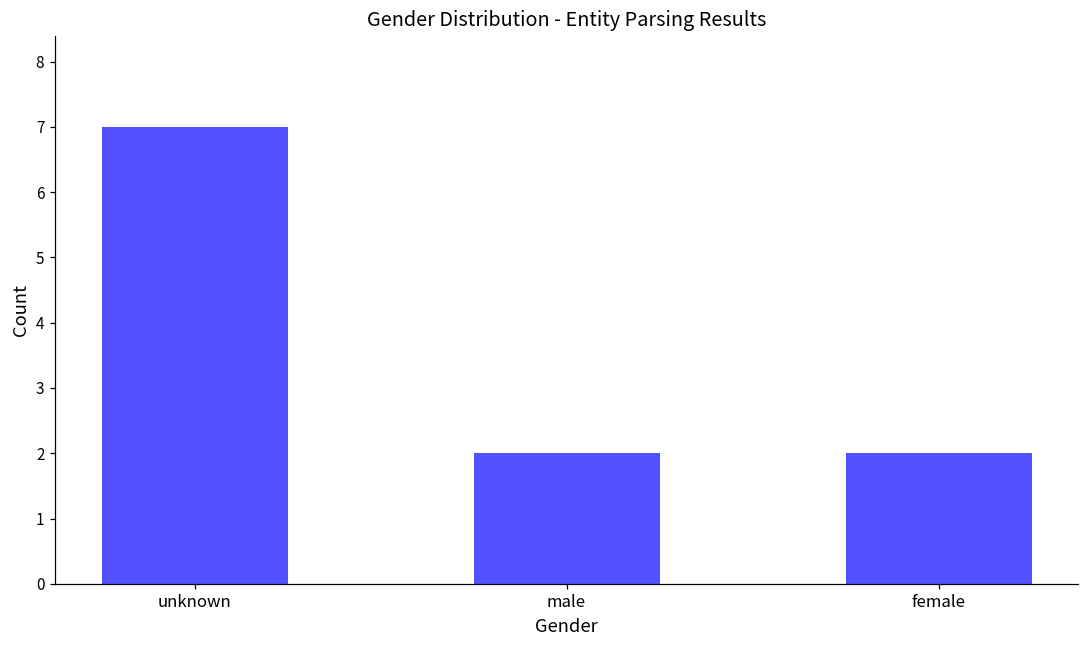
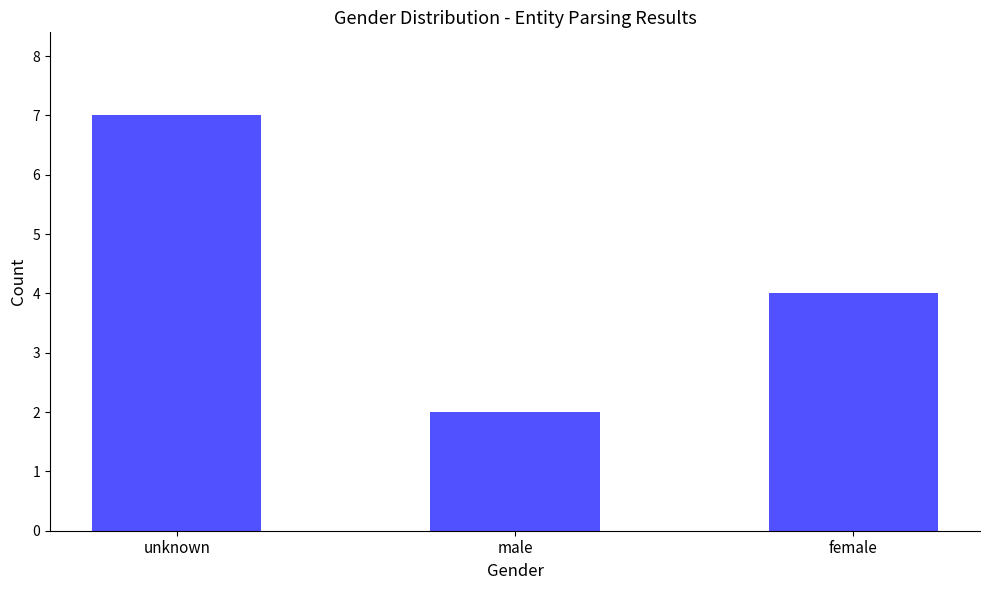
female: 2 -> 4
